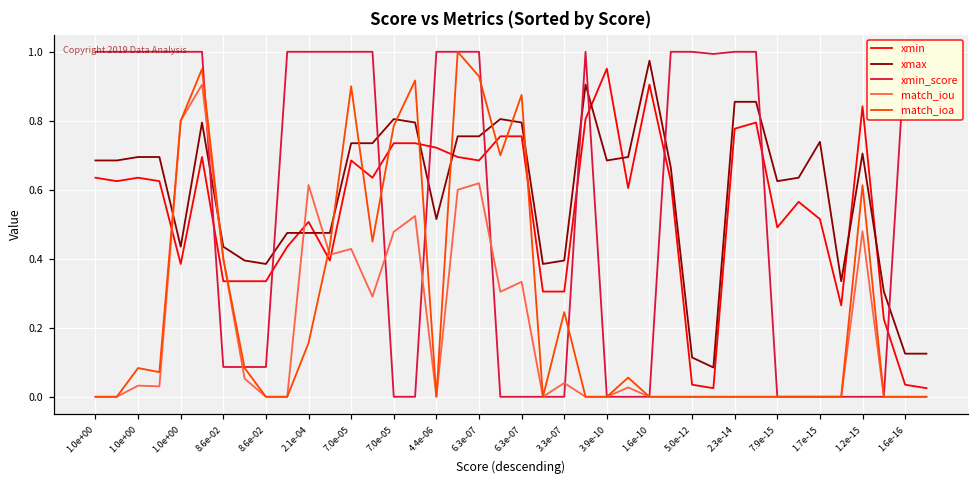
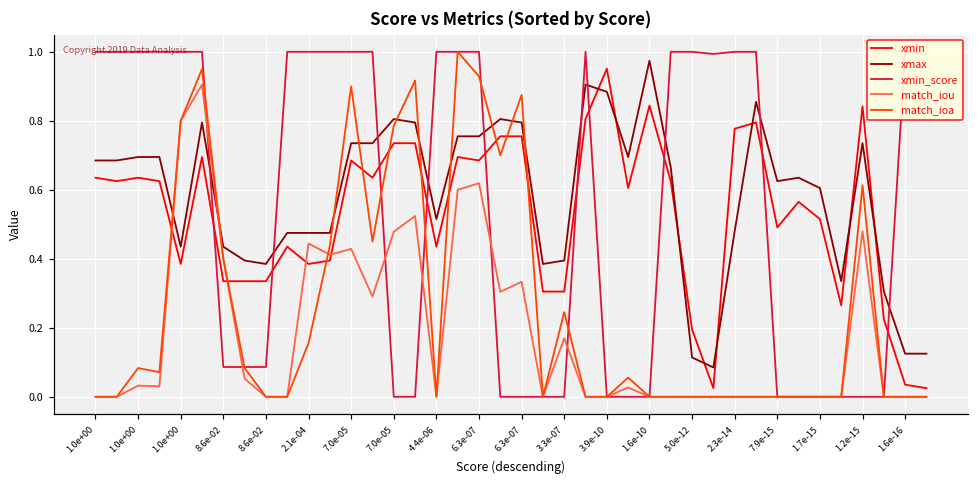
xmin, 2.1e-04: 0.51 -> 0.39
match_iou, 2.1e-04: 0.61 -> 0.44
xmin, 4.4e-06: 0.72 -> 0.44
match_iou, 3.3e-07: 0.04 -> 0.17
xmax, 3.9e-10: 0.69 -> 0.88
xmin, 1.6e-10: 0.91 -> 0.84
xmin, 5.0e-12: 0.04 -> 0.20
xmax, 2.3e-14: 0.86 -> 0.48
xmax, 1.7e-15: 0.74 -> 0.61
xmax, 1.2e-15: 0.71 -> 0.74
